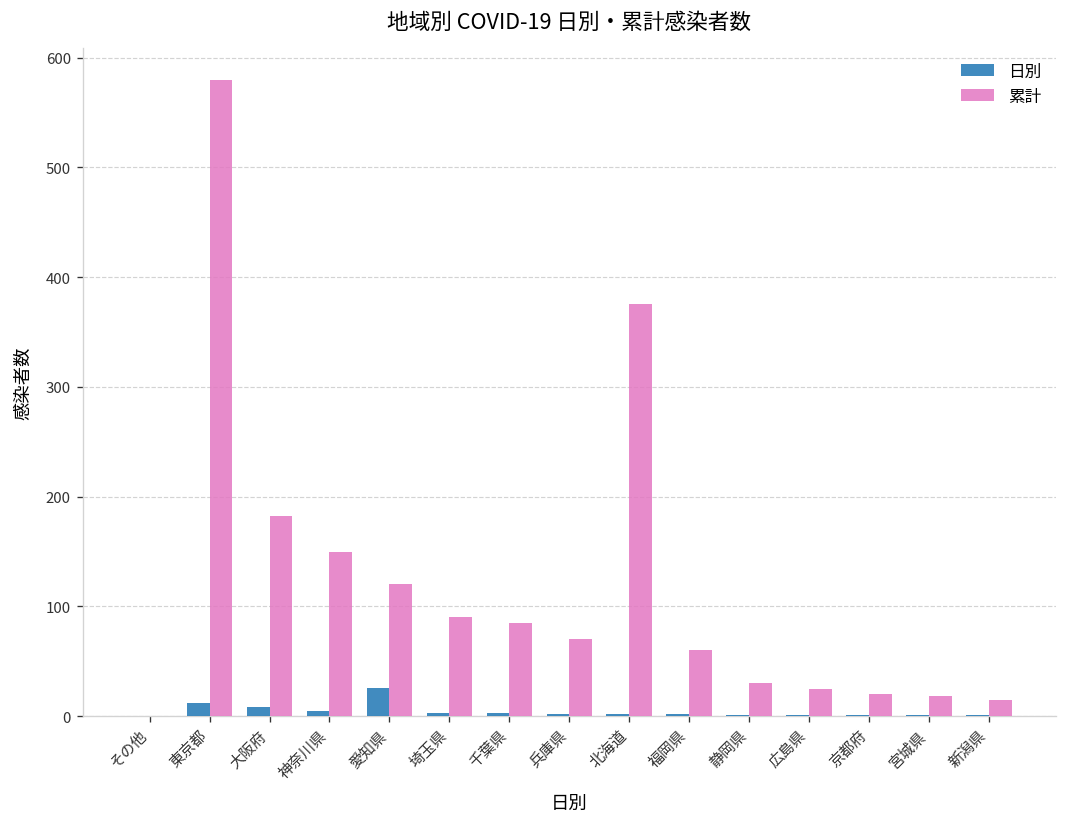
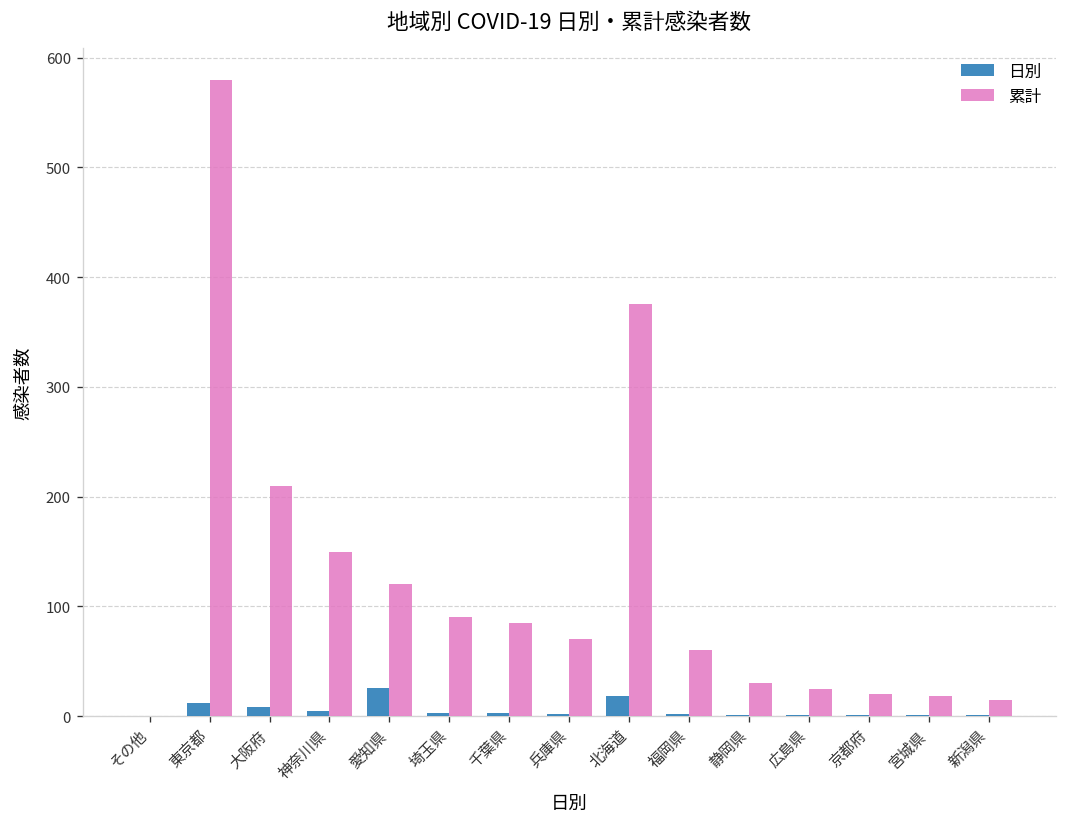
累計, 大阪府: 180 -> 210
日別, 北海道: 0 -> 20
